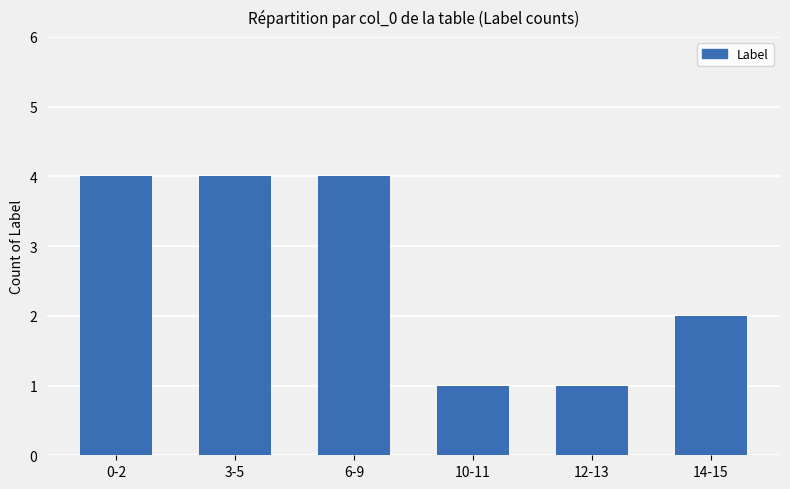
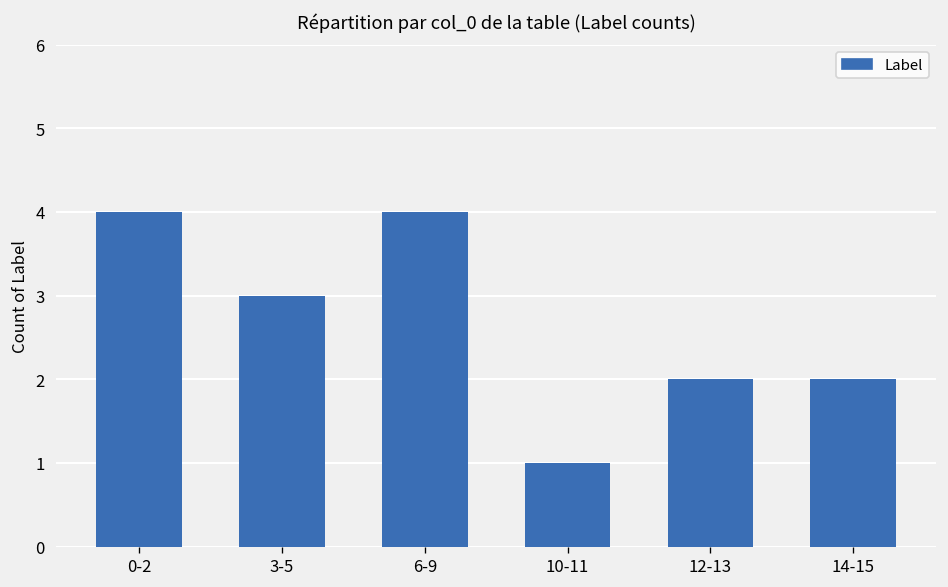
3-5: 4 -> 3
12-13: 1 -> 2
